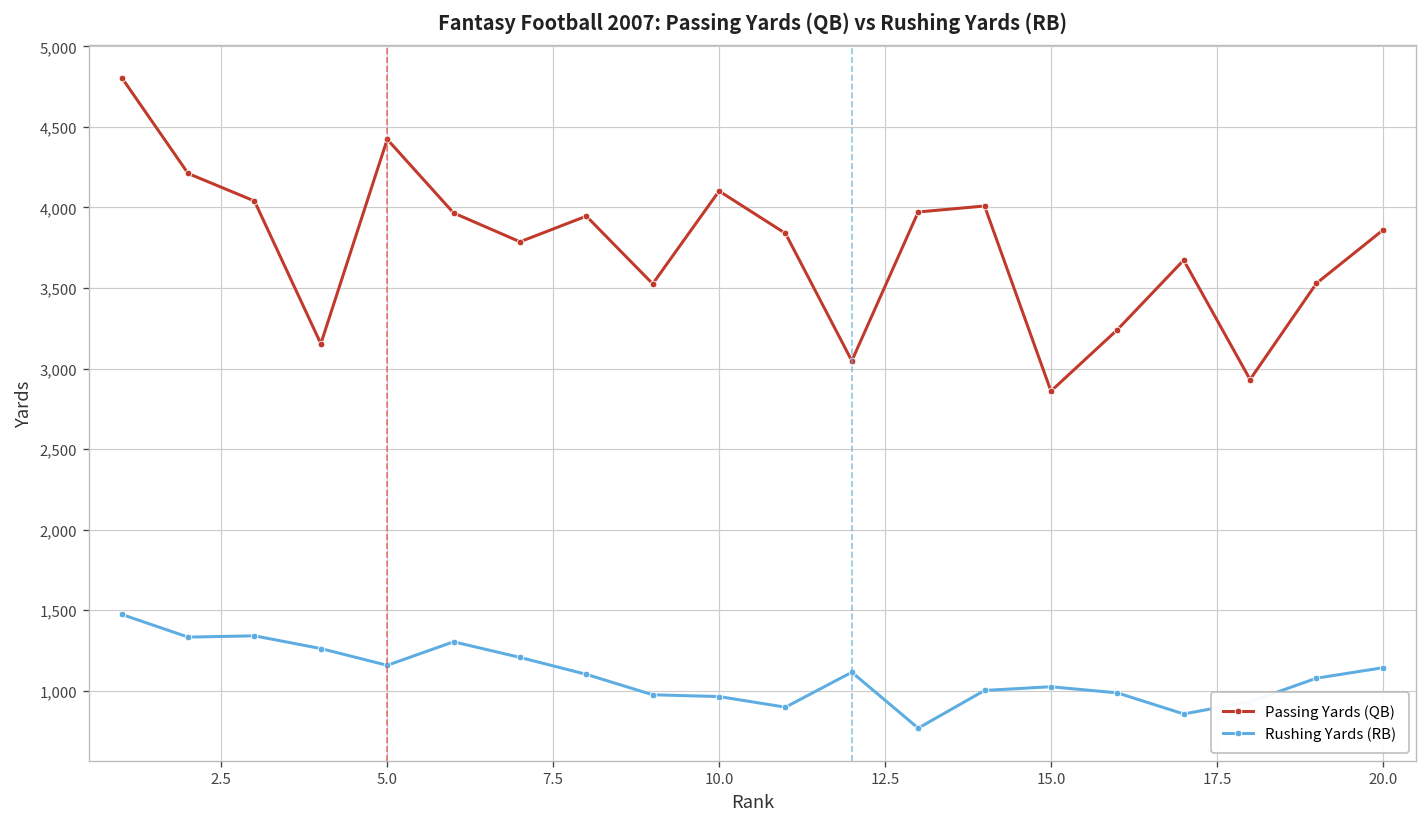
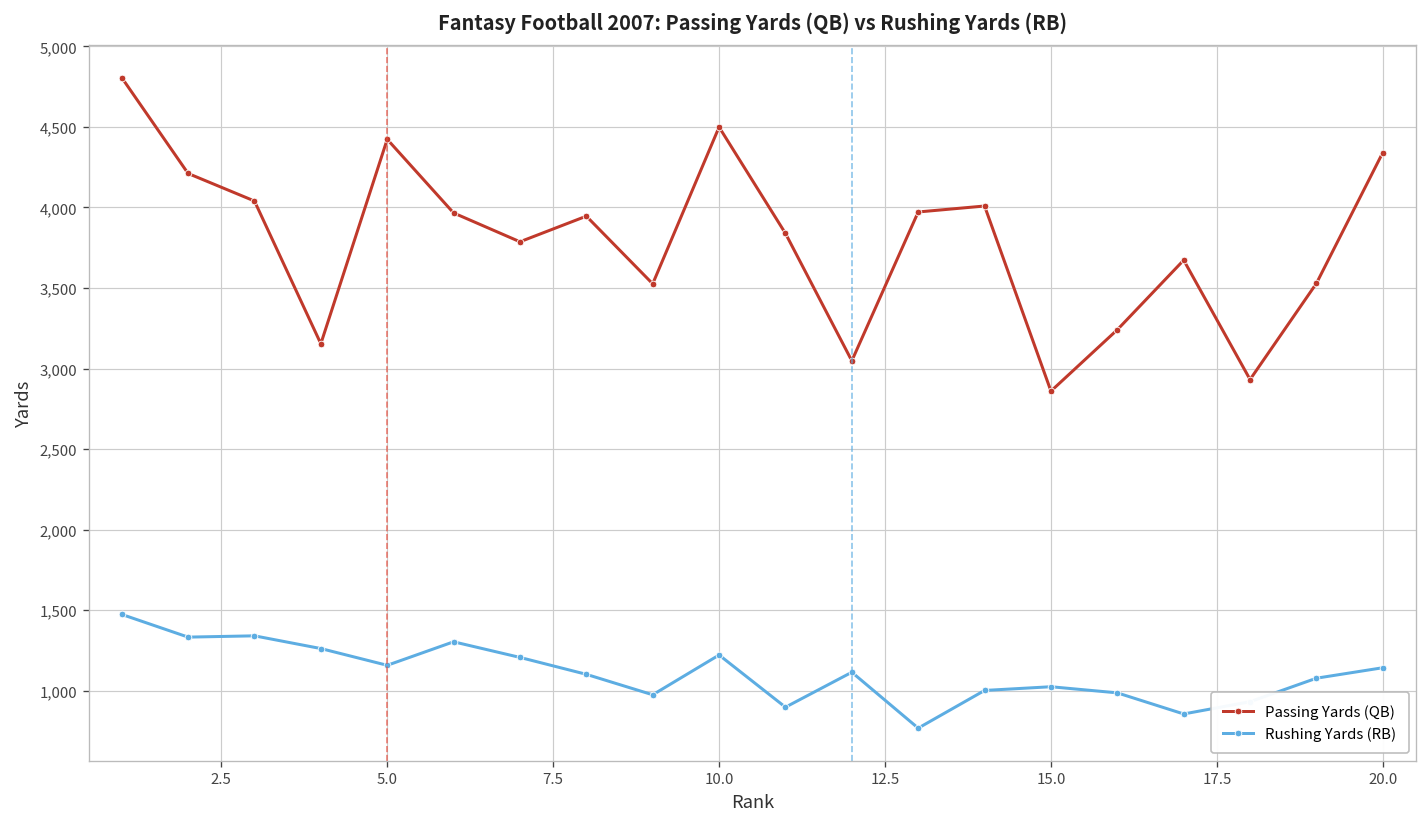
Passing Yards (QB), 10.0: 4,100 -> 4,500
Rushing Yards (RB), 10.0: 960 -> 1,220
Passing Yards (QB), 20.0: 3,860 -> 4,340
